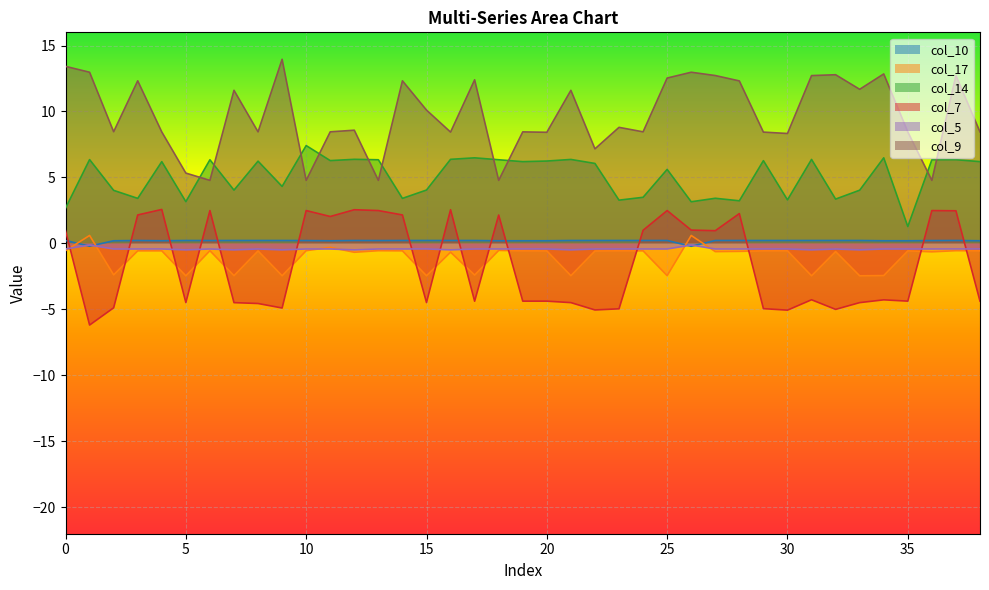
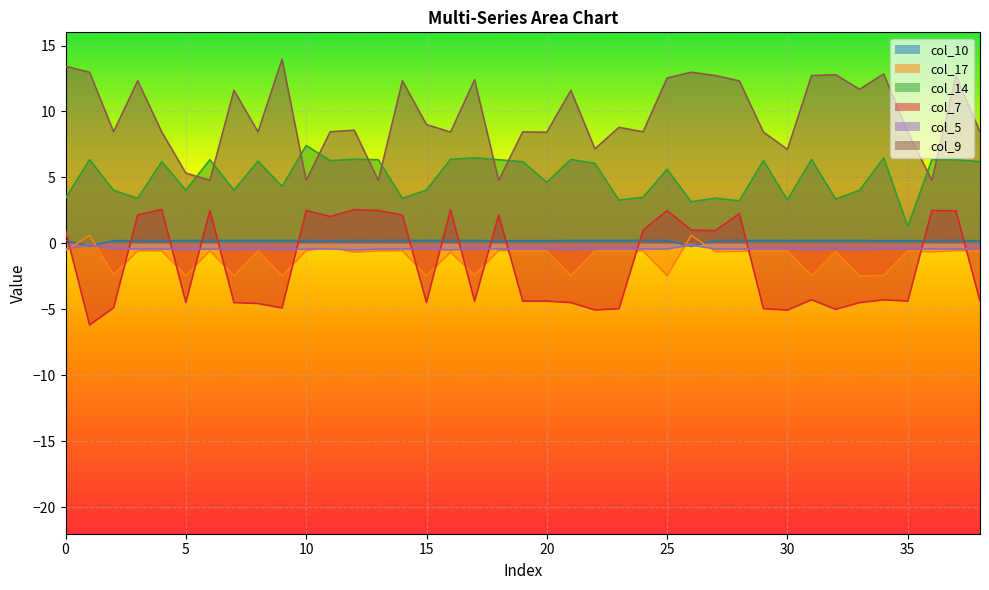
col_14, 0: 2.7 -> 3.4
col_14, 5: 3.2 -> 4.0
col_9, 15: 10.1 -> 9.0
col_14, 20: 6.2 -> 4.6
col_9, 30: 8.3 -> 7.1
